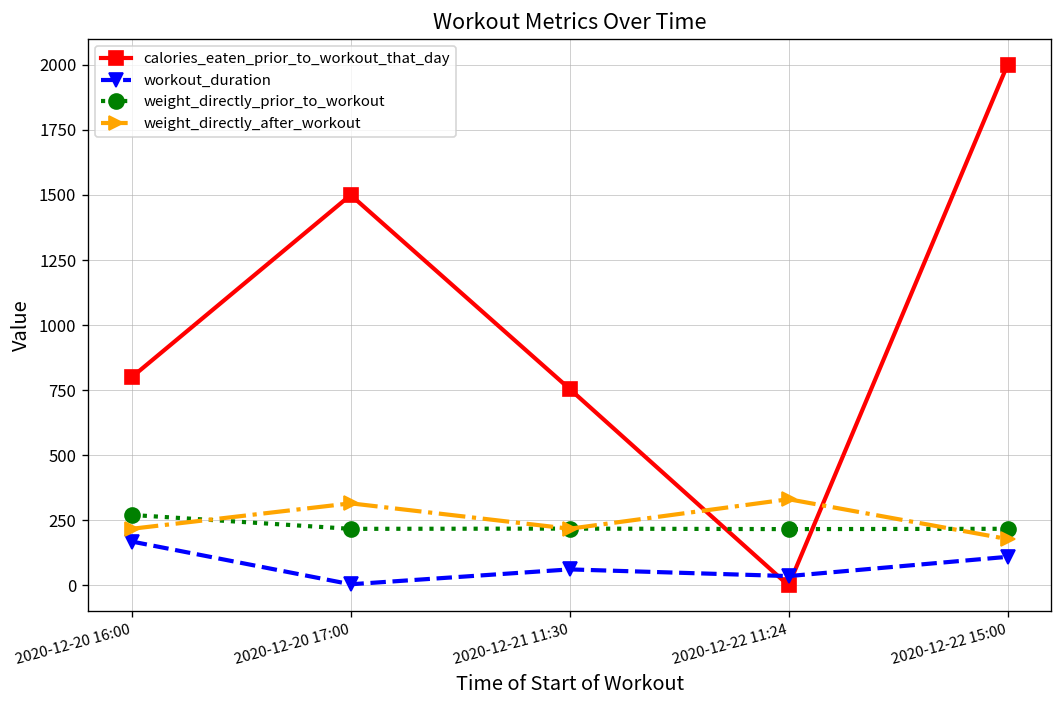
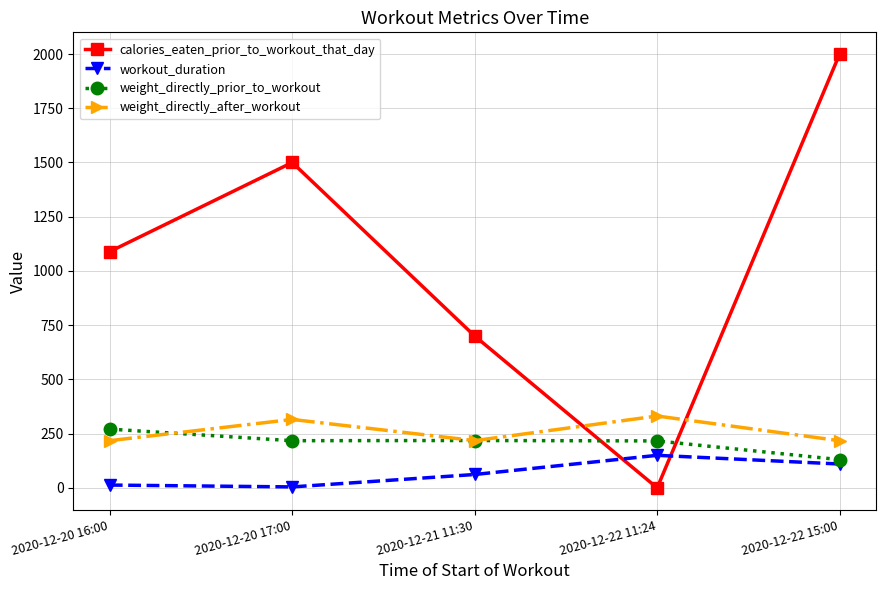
calories_eaten_prior_to_workout_that_day, 2020-12-20 16:00: 800 -> 1090
workout_duration, 2020-12-20 16:00: 170 -> 10
calories_eaten_prior_to_workout_that_day, 2020-12-21 11:30: 760 -> 700
workout_duration, 2020-12-22 11:24: 40 -> 150
weight_directly_prior_to_workout, 2020-12-22 15:00: 220 -> 130
weight_directly_after_workout, 2020-12-22 15:00: 180 -> 220
